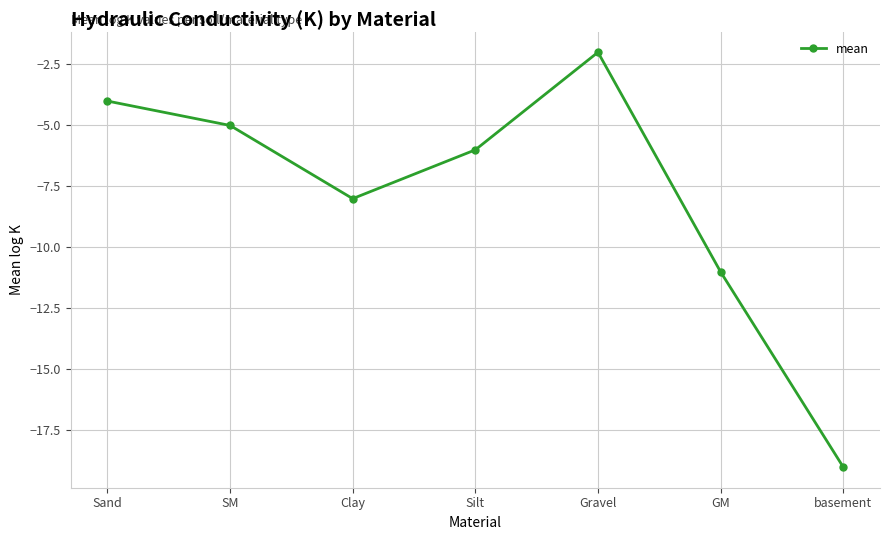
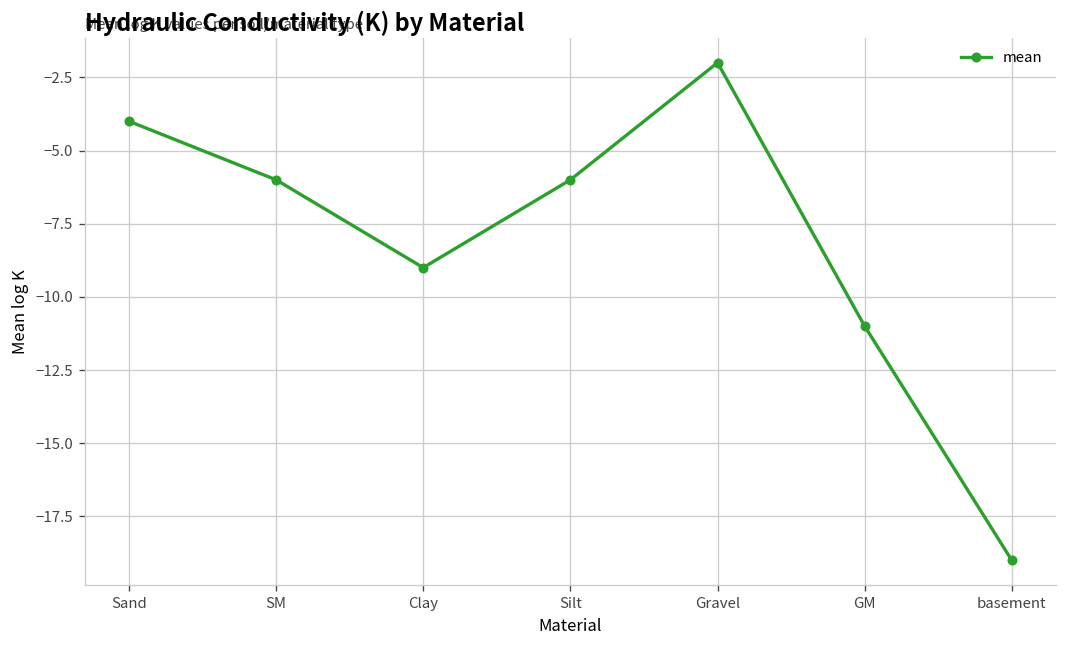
SM: -5 -> -6
Clay: -8 -> -9
